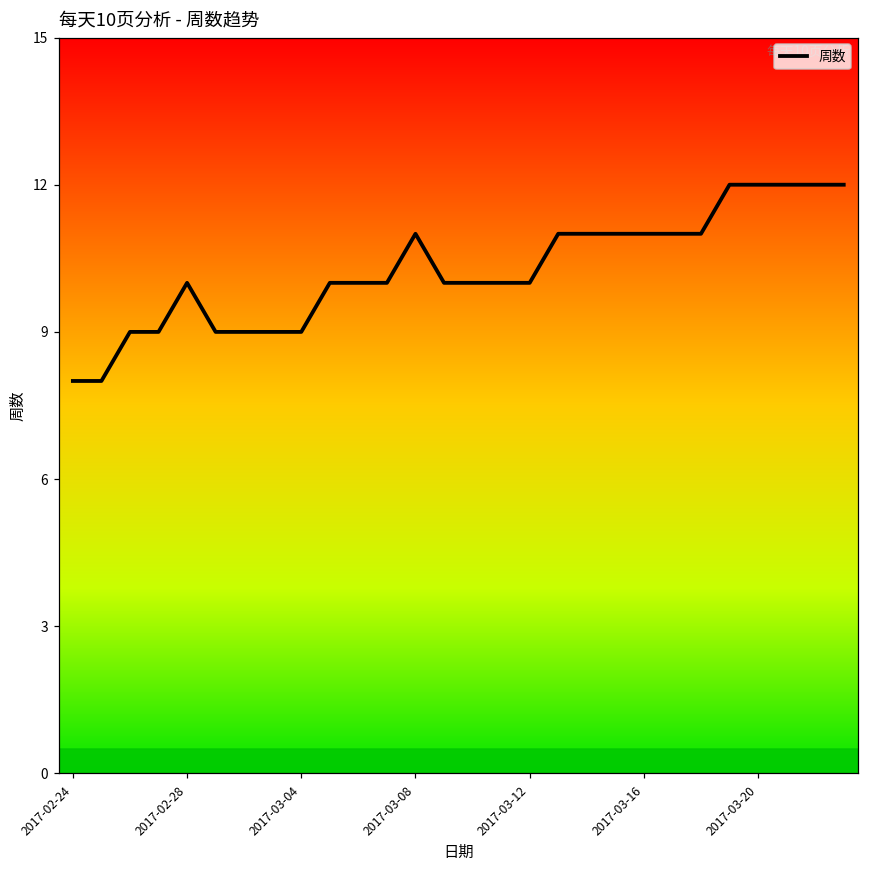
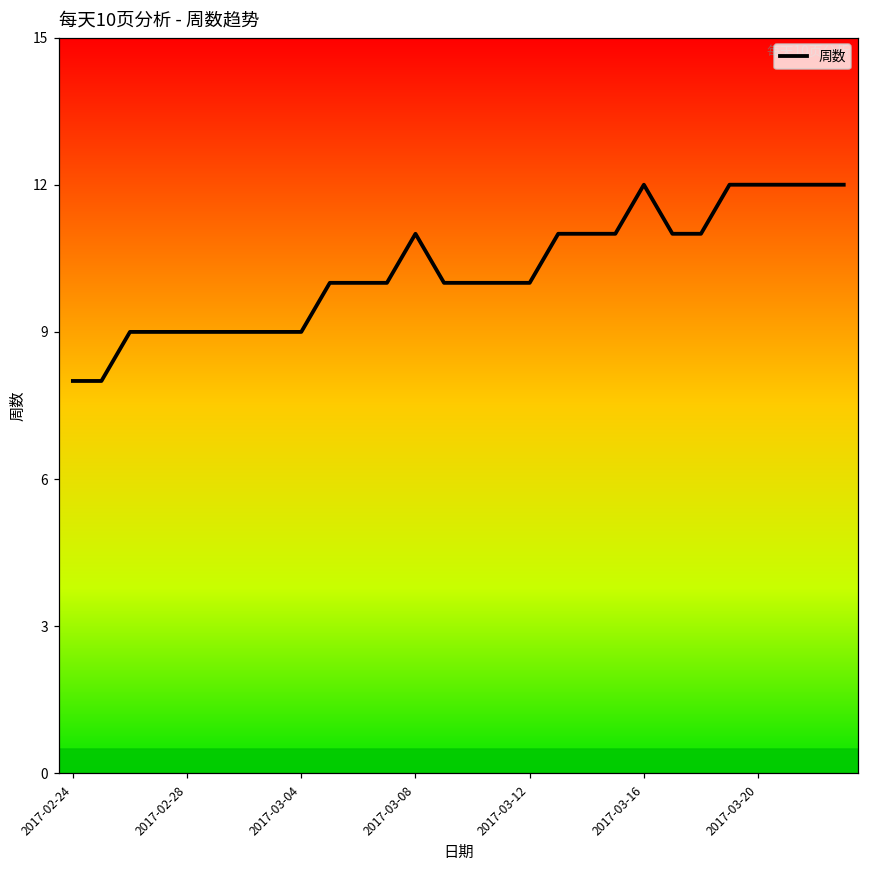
2017-02-28: 10 -> 9
2017-03-16: 11 -> 12
